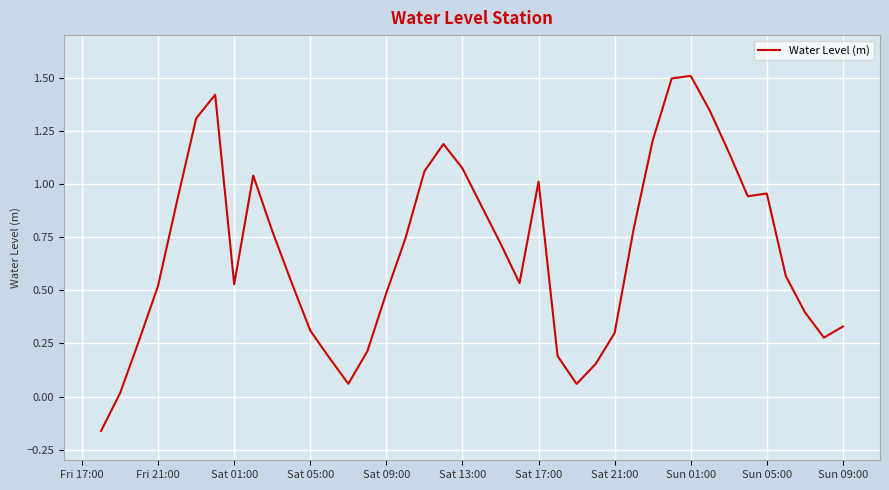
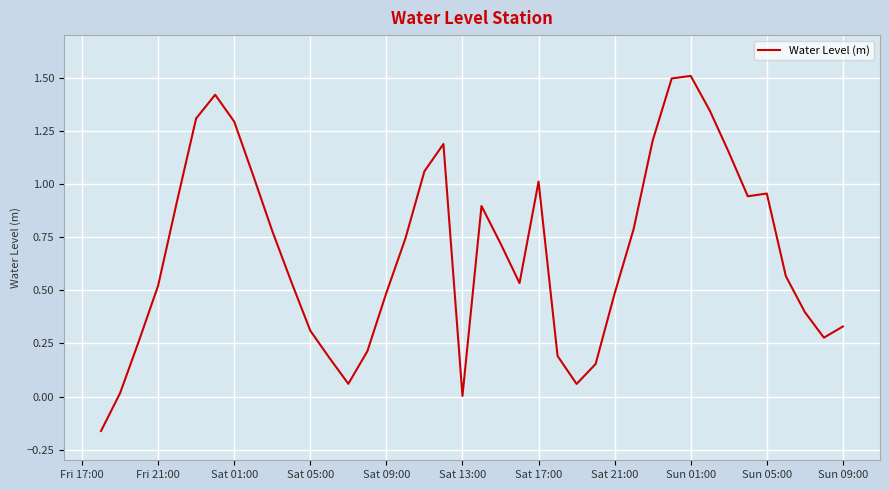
Sat 01:00: 0.53 -> 1.29
Sat 13:00: 1.07 -> 0.00
Sat 21:00: 0.30 -> 0.48
